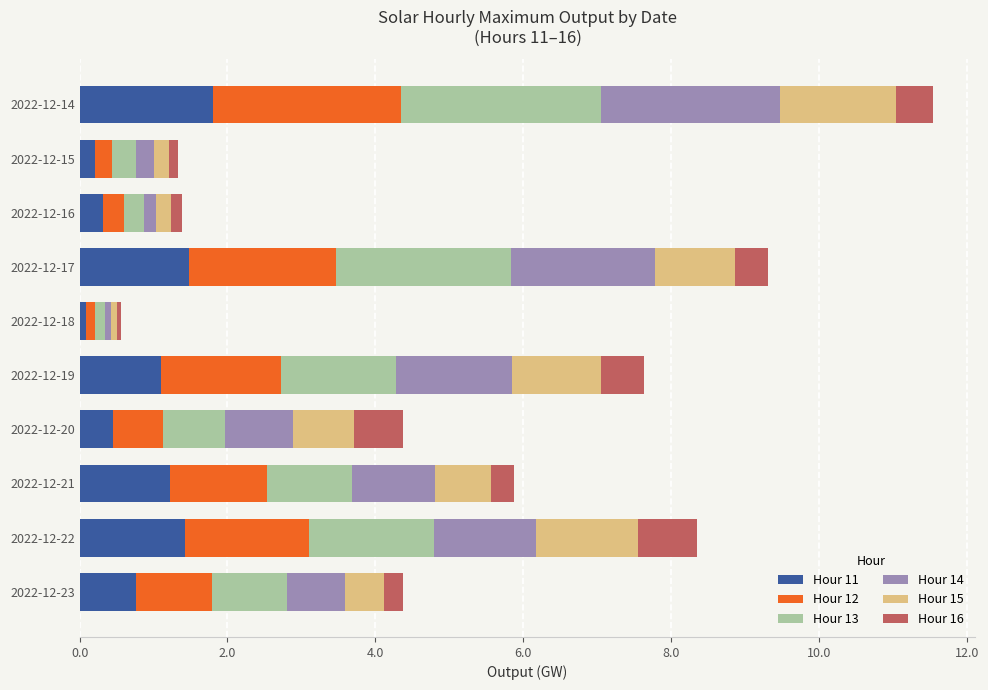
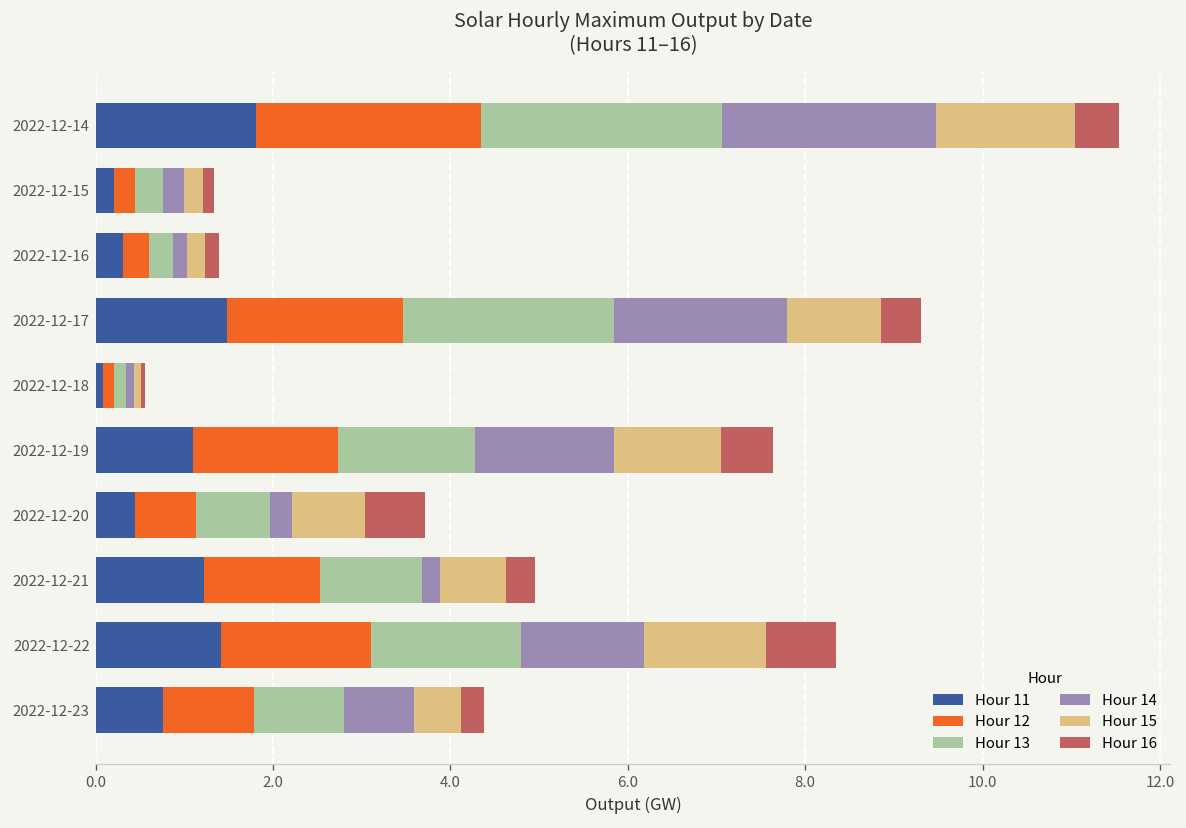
Hour 14, 2022-12-20: 0.9 -> 0.3
Hour 14, 2022-12-21: 1.1 -> 0.2
